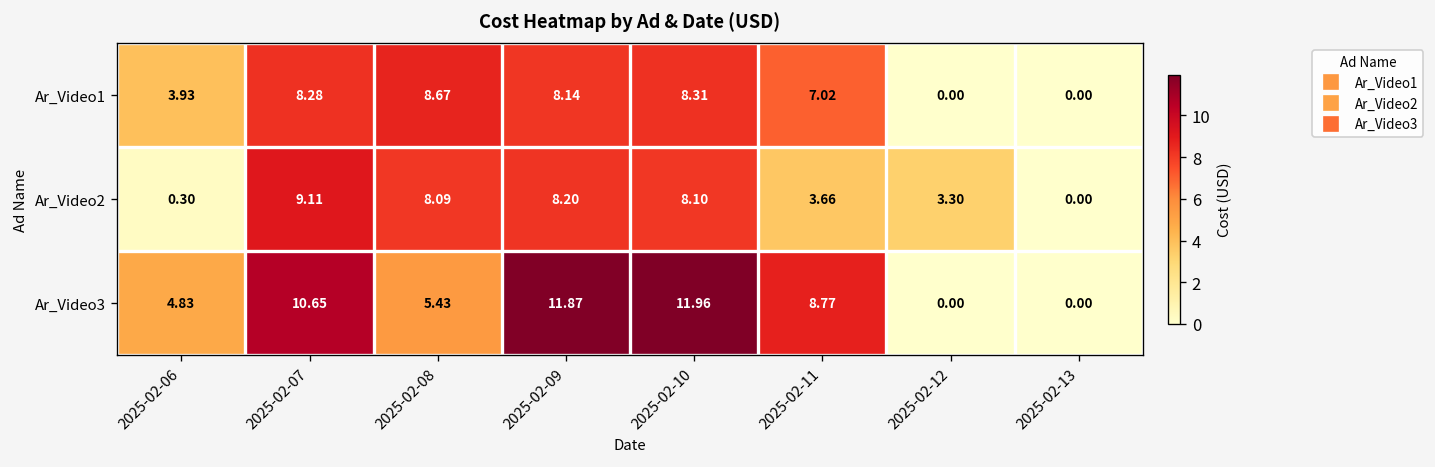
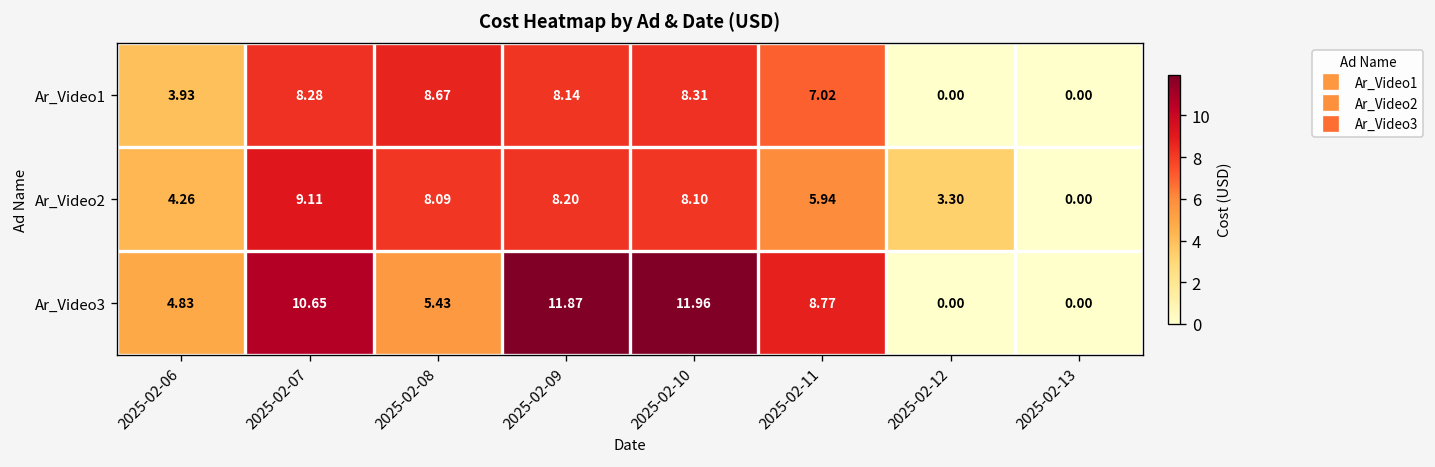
Ar_Video2, 2025-02-06: 0.30 -> 4.26
Ar_Video2, 2025-02-11: 3.66 -> 5.94
